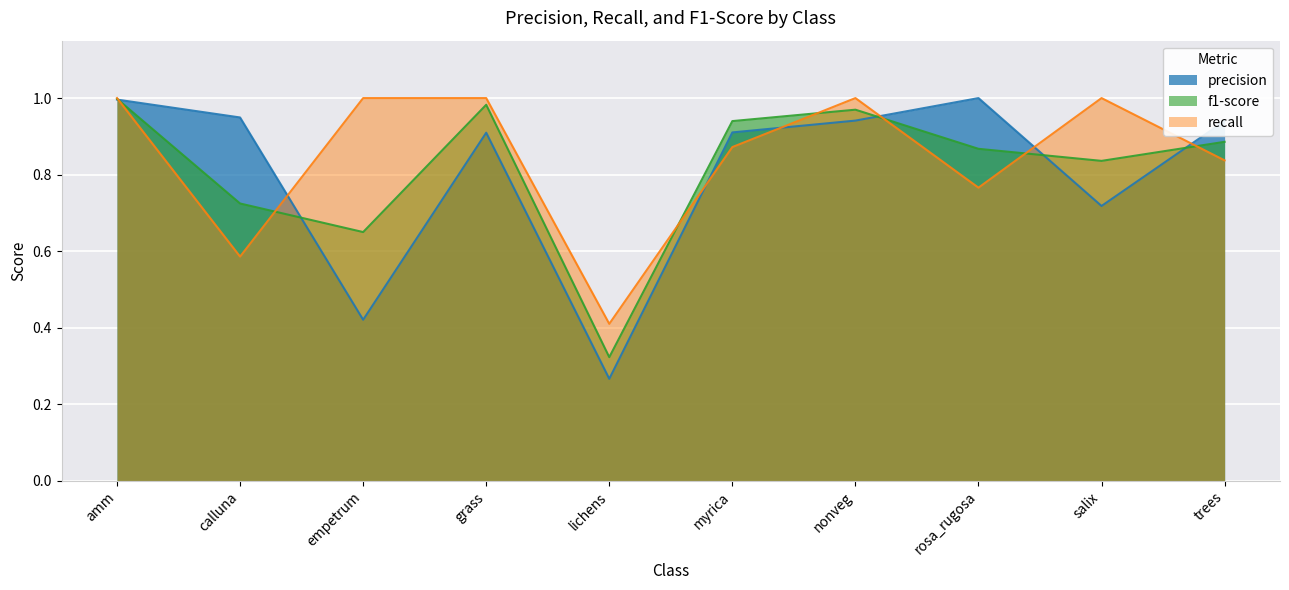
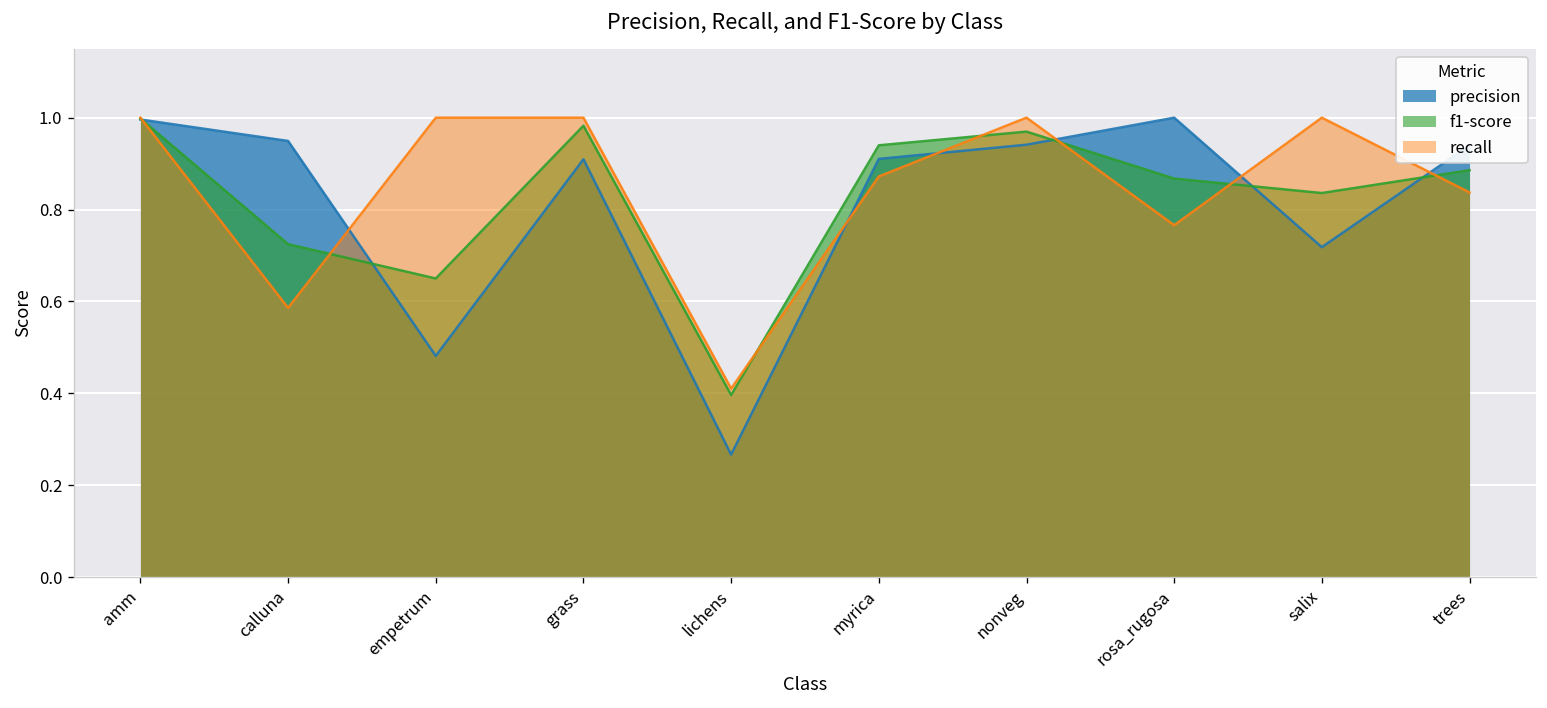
precision, empetrum: 0.42 -> 0.48
f1-score, lichens: 0.32 -> 0.40
